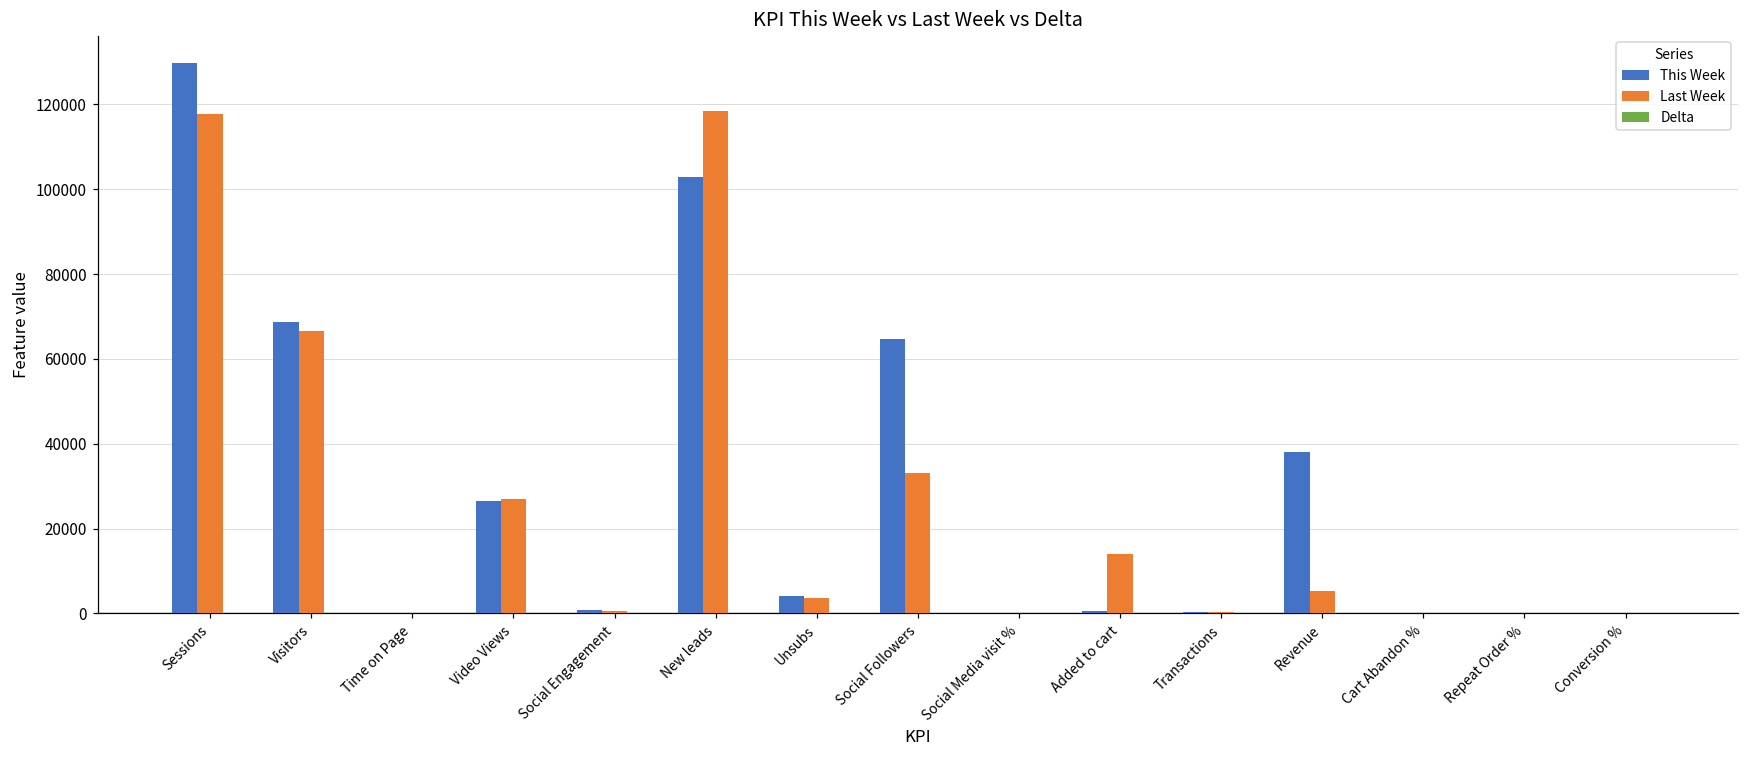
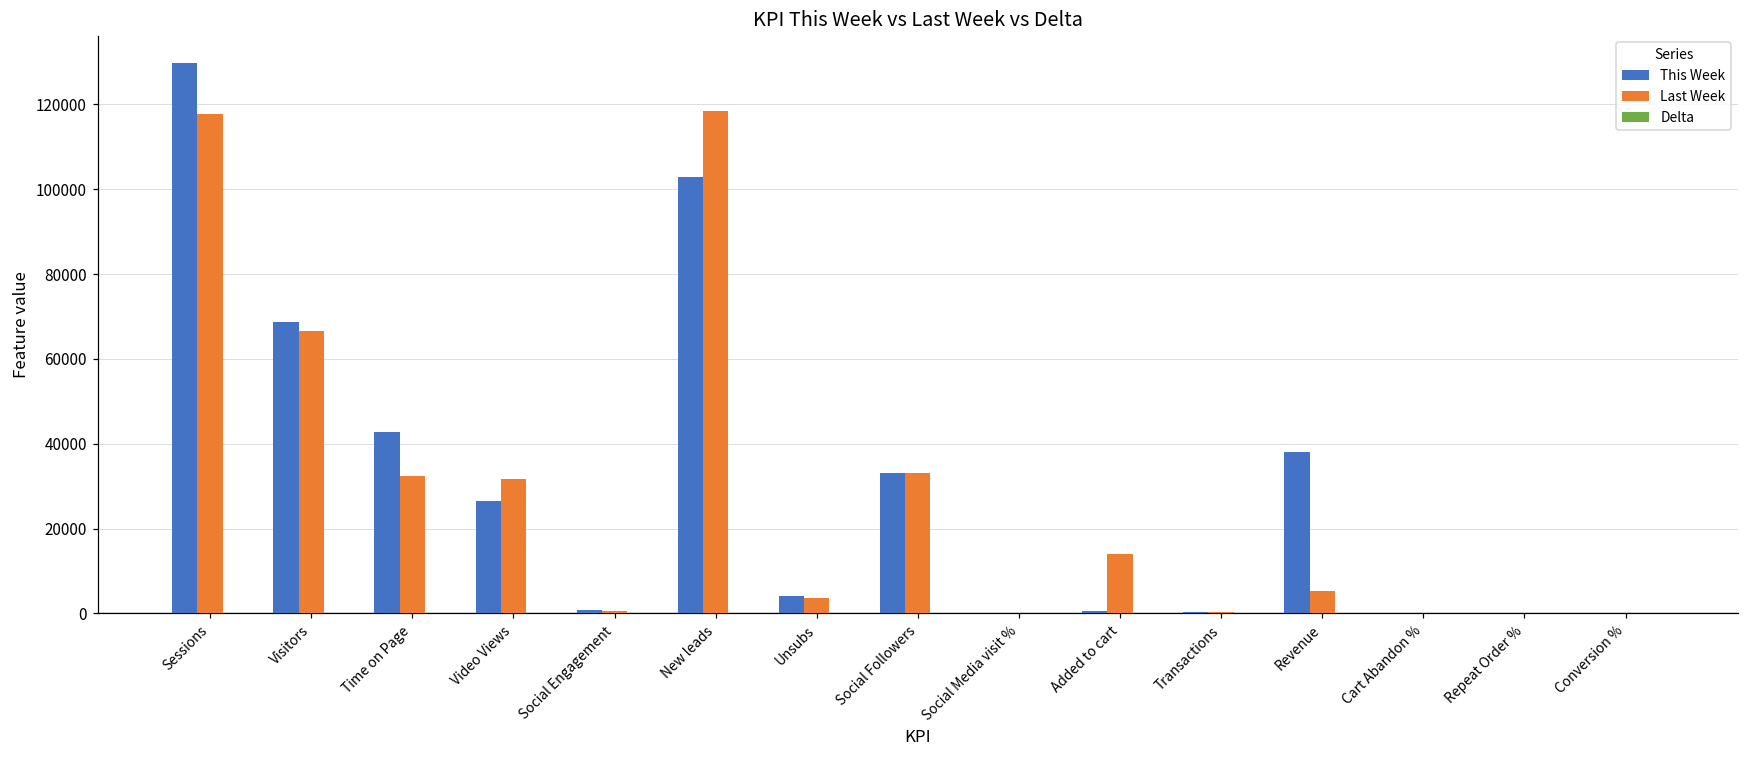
This Week, Time on Page: 0 -> 43000
Last Week, Time on Page: 0 -> 32000
Last Week, Video Views: 27000 -> 32000
This Week, Social Followers: 65000 -> 33000
